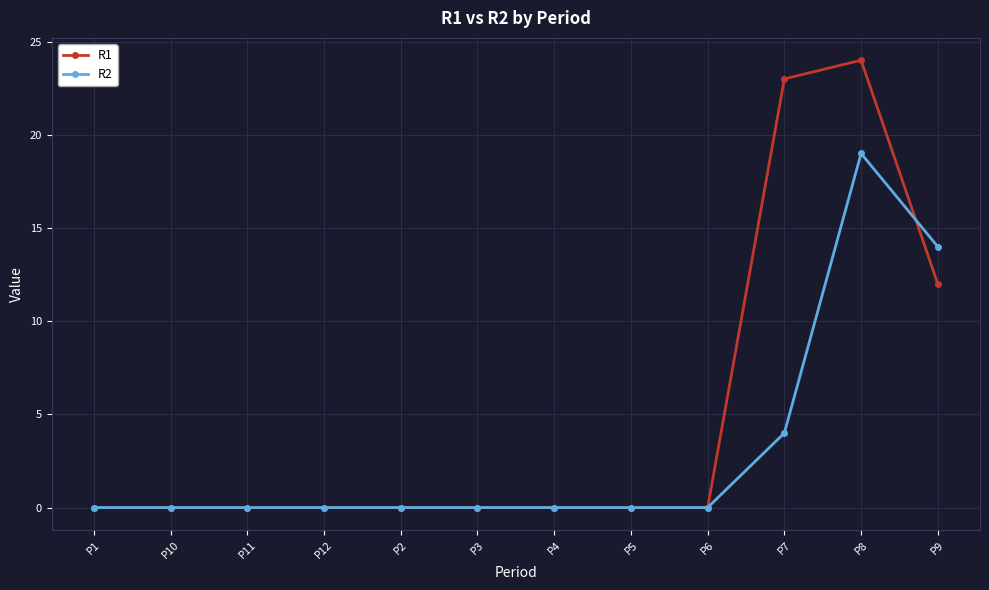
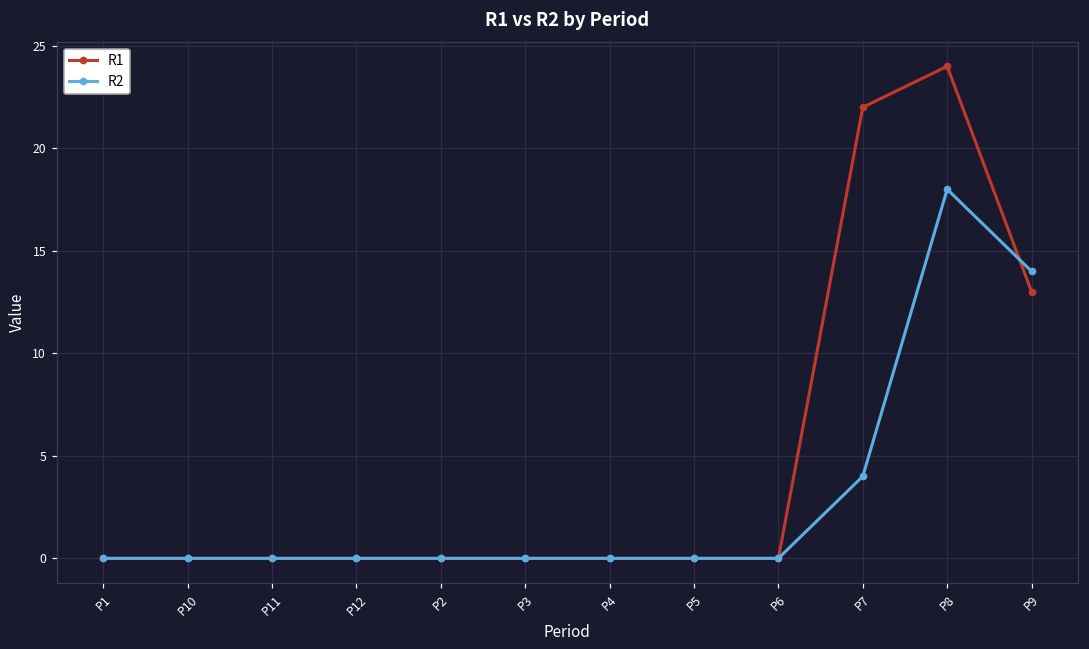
R1, P7: 23 -> 22
R2, P8: 19 -> 18
R1, P9: 12 -> 13
